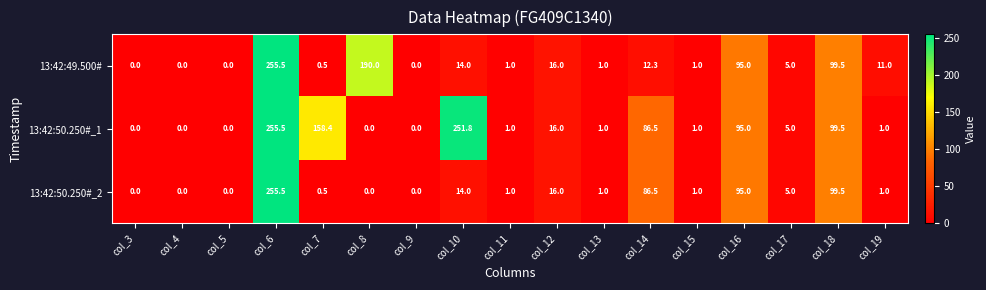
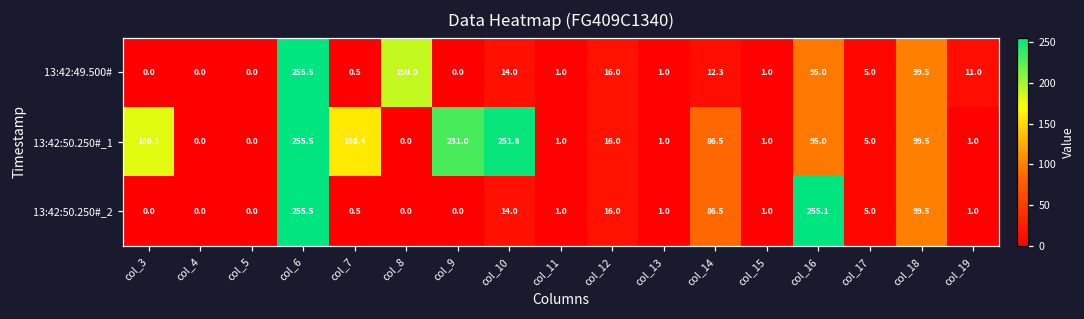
13:42:50.250#_1, col_3: 0.0 -> 180.1
13:42:50.250#_1, col_9: 0.0 -> 231.0
13:42:50.250#_2, col_16: 95.0 -> 255.1
